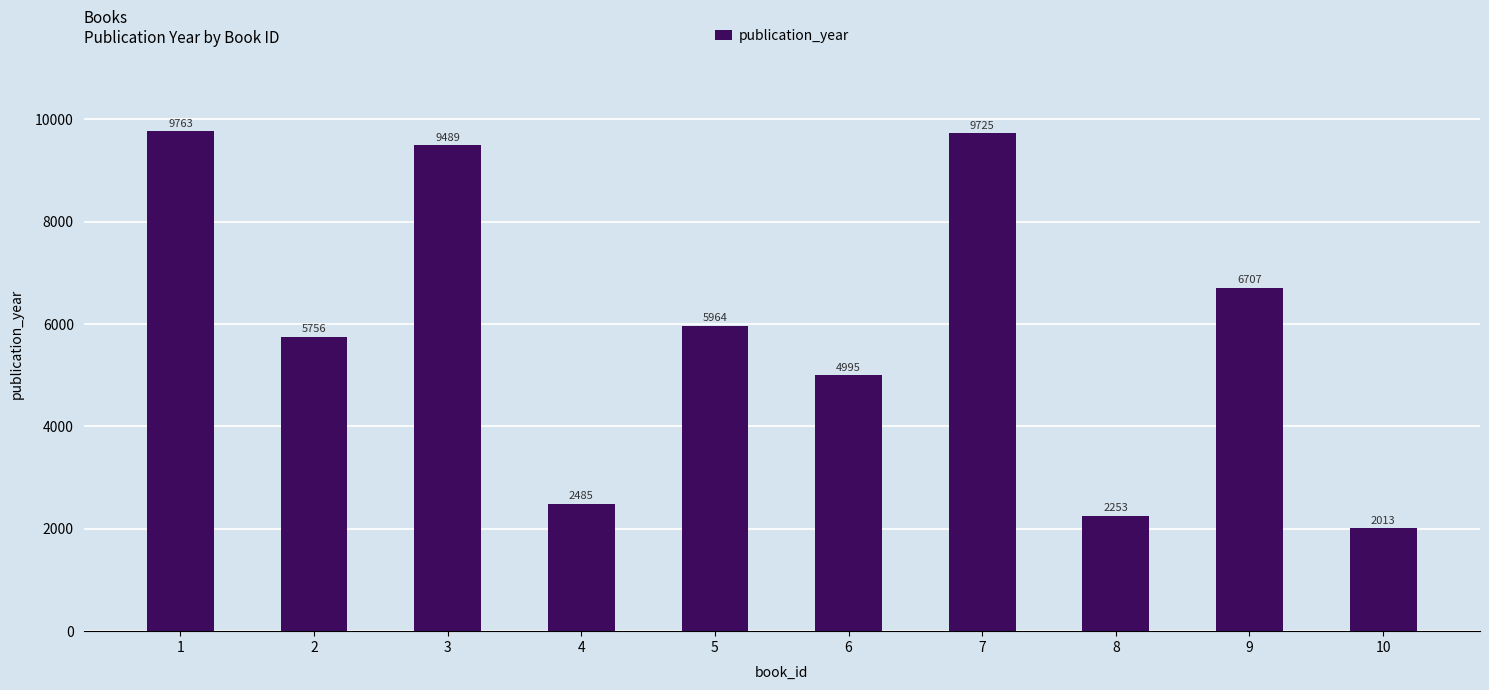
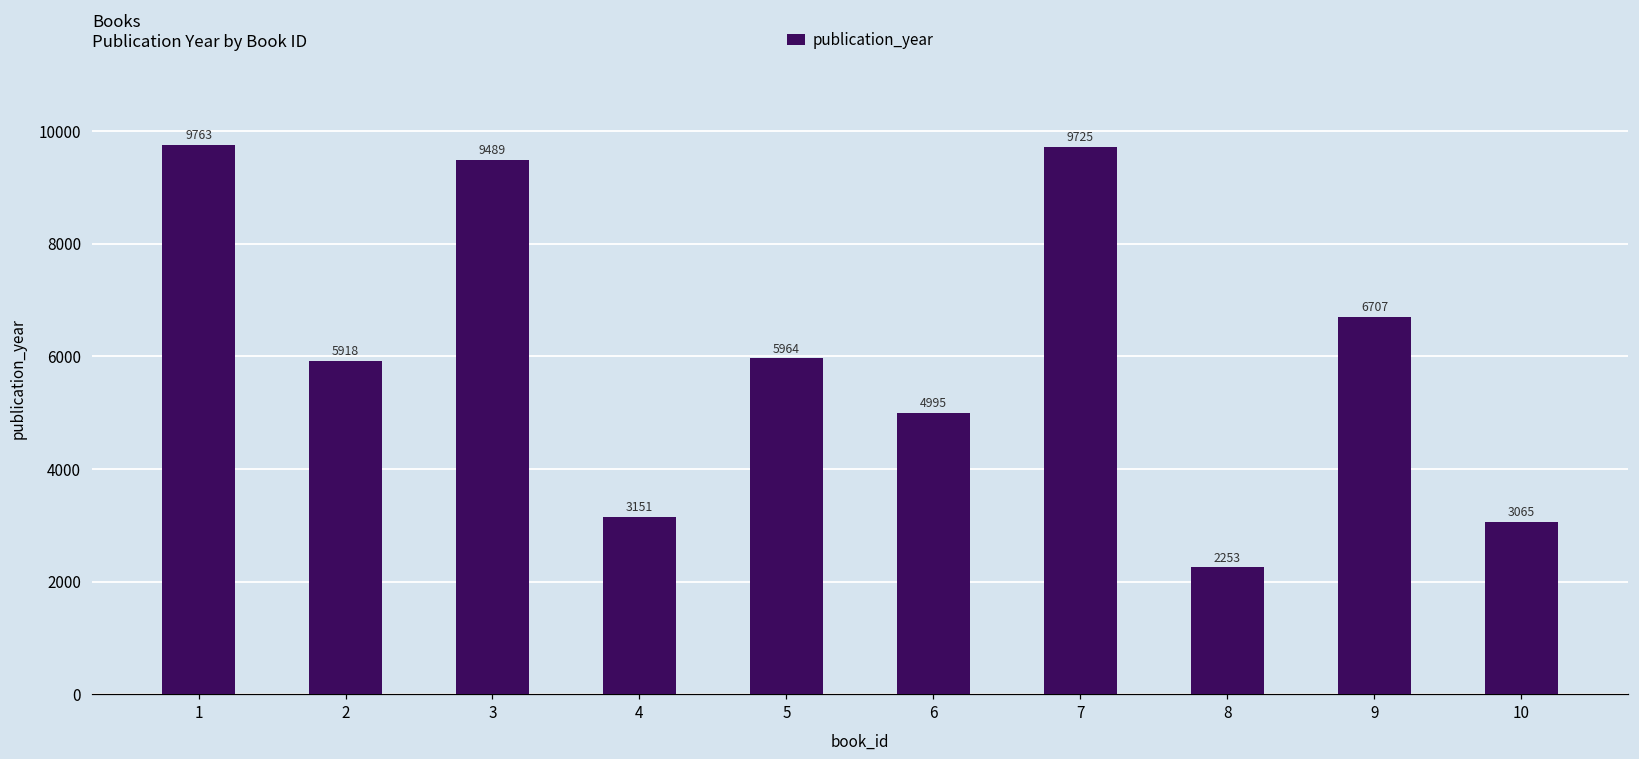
2: 5756 -> 5918
4: 2485 -> 3151
10: 2013 -> 3065
